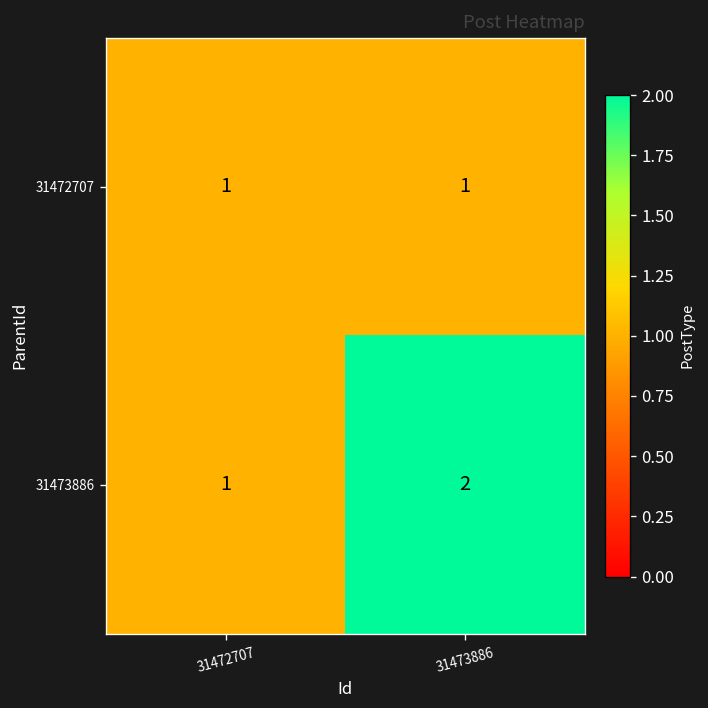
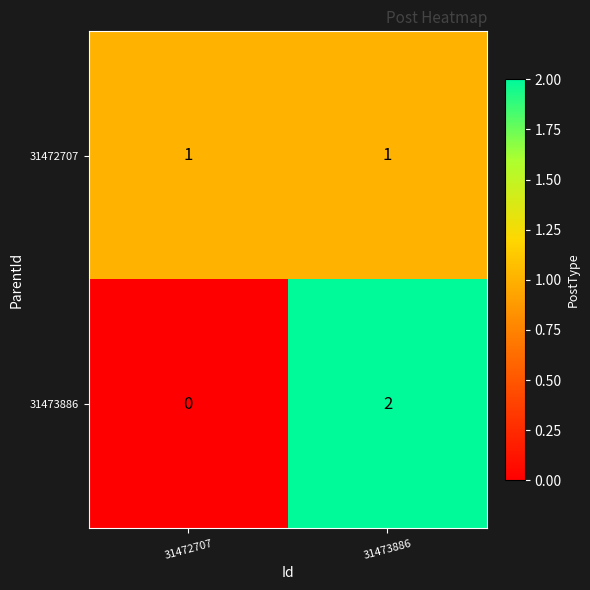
31473886, 31472707: 1 -> 0
